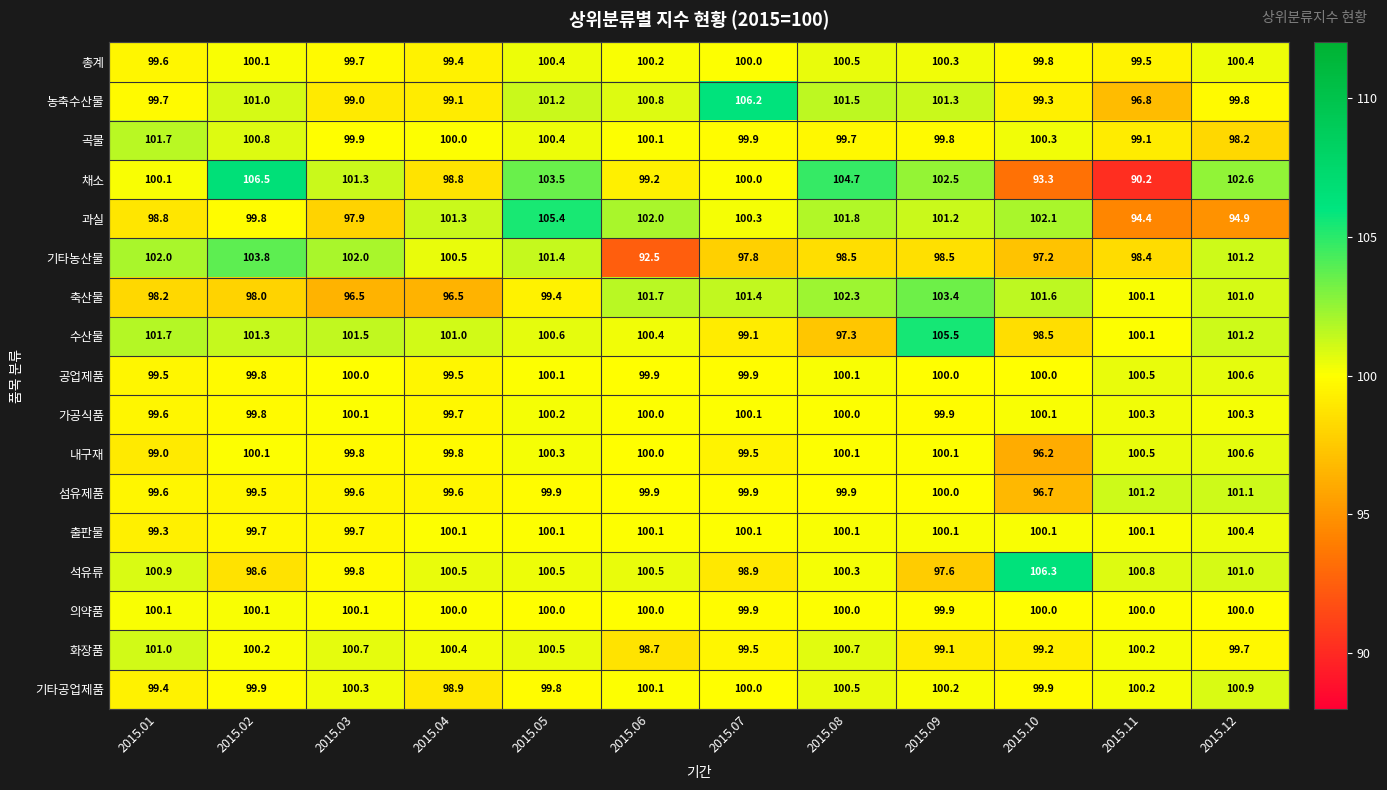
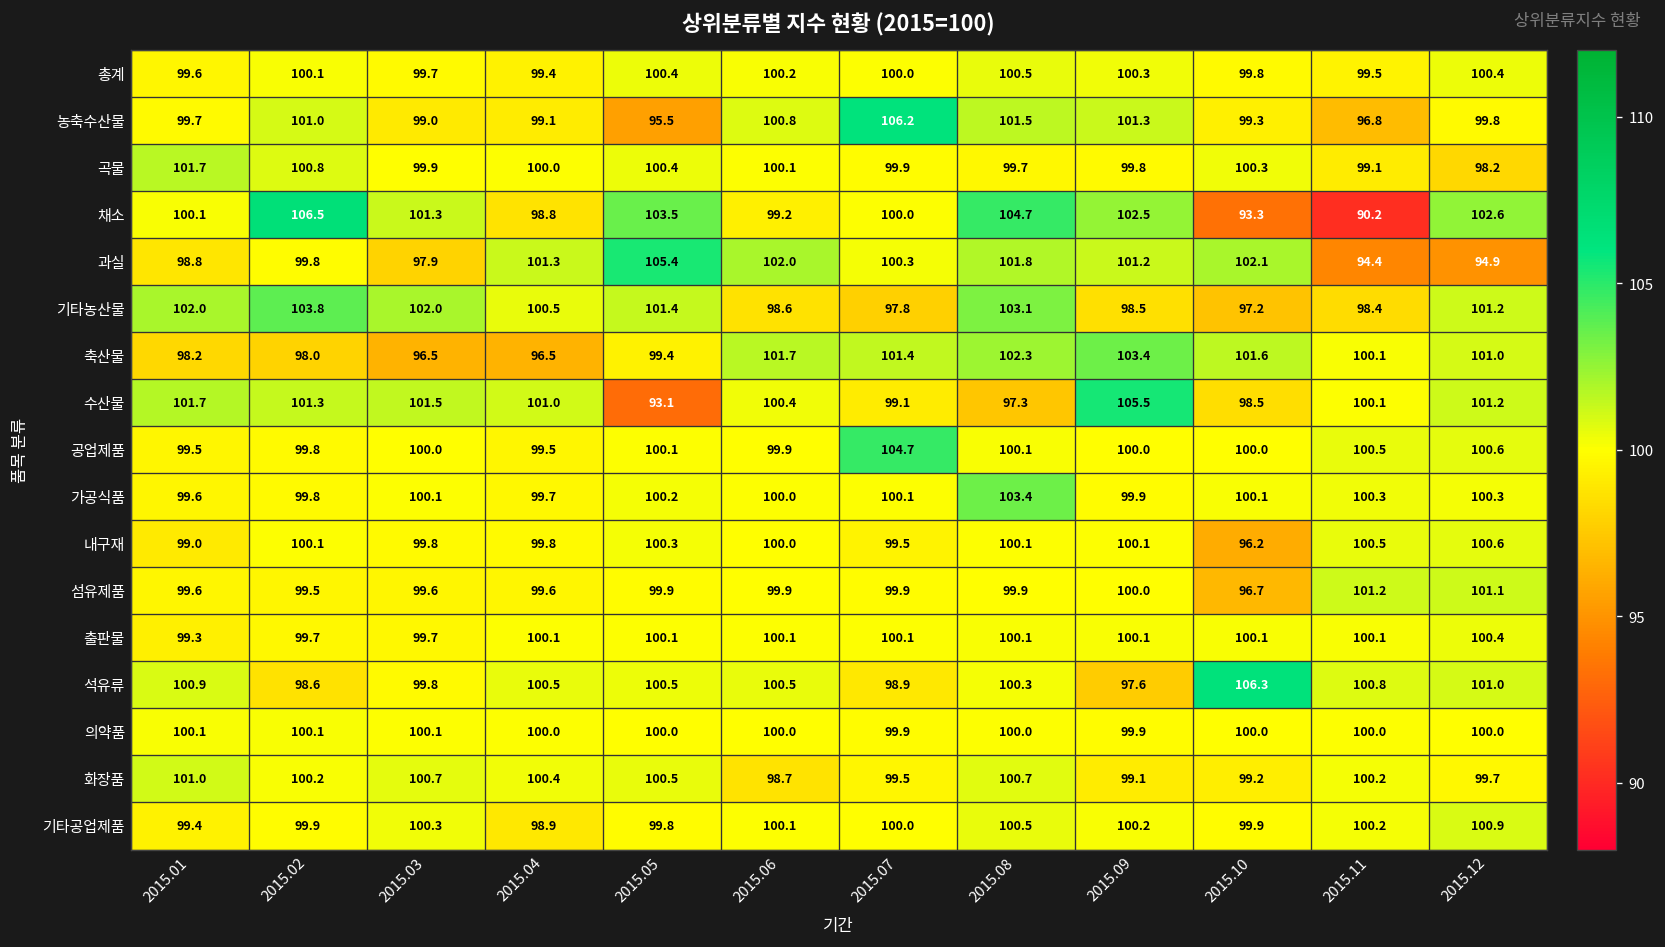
농축수산물, 2015.05: 101.2 -> 95.5
기타농산물, 2015.06: 92.5 -> 98.6
기타농산물, 2015.08: 98.5 -> 103.1
수산물, 2015.05: 100.6 -> 93.1
공업제품, 2015.07: 99.9 -> 104.7
가공식품, 2015.08: 100.0 -> 103.4
